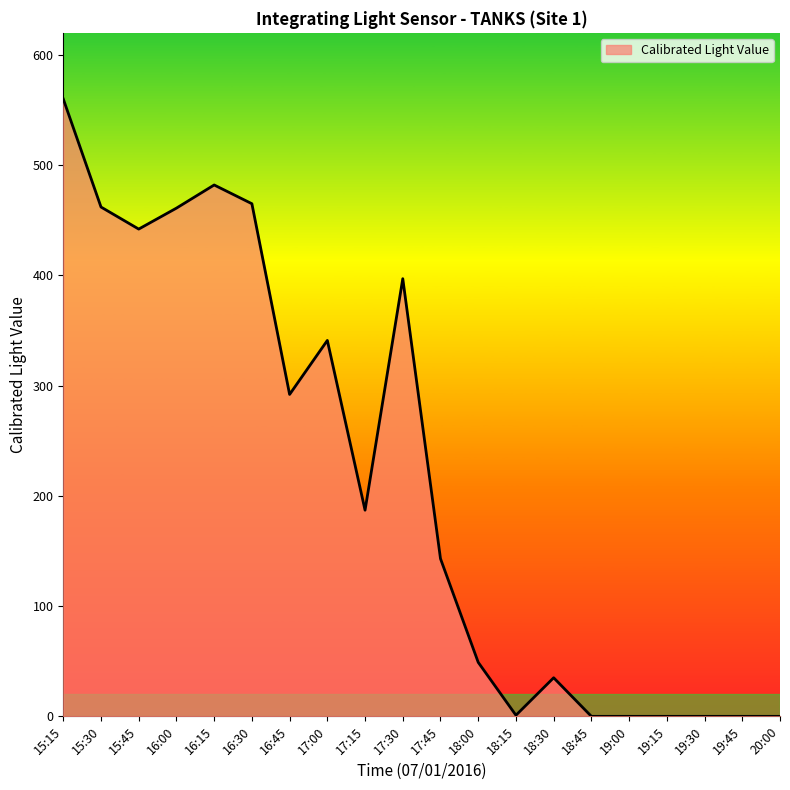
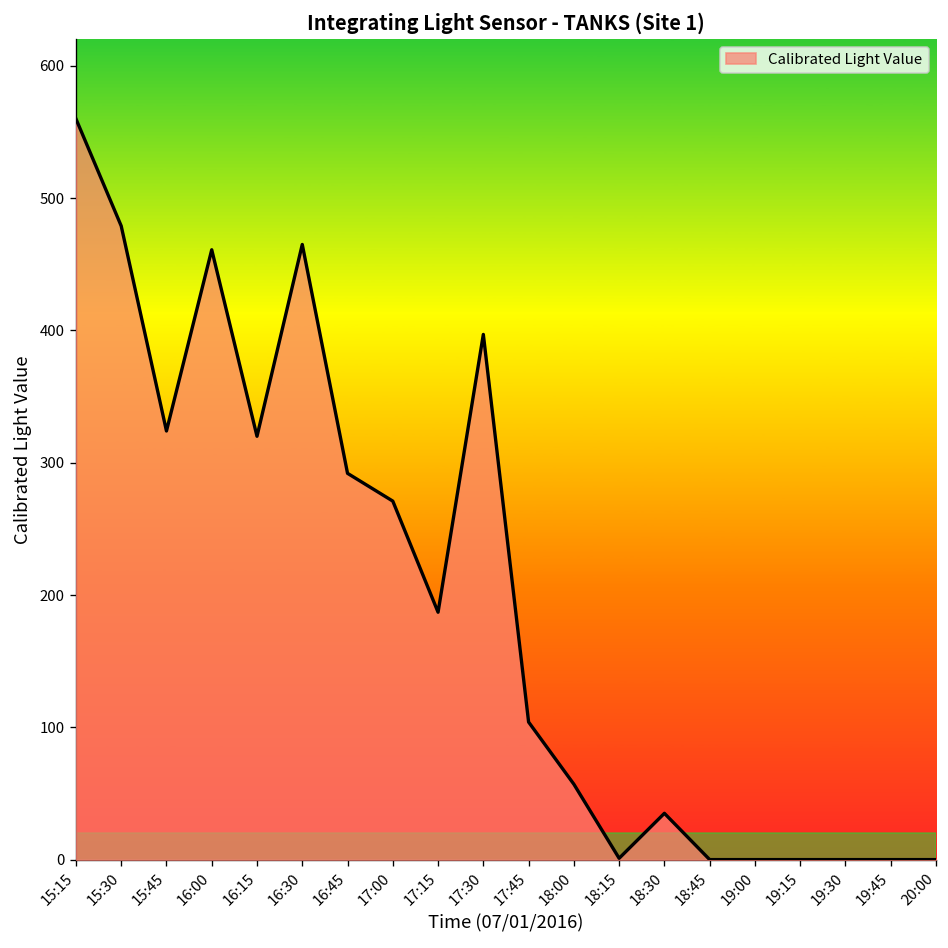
15:30: 462 -> 479
15:45: 442 -> 324
16:15: 482 -> 320
17:00: 341 -> 271
17:45: 143 -> 104
18:00: 49 -> 57
